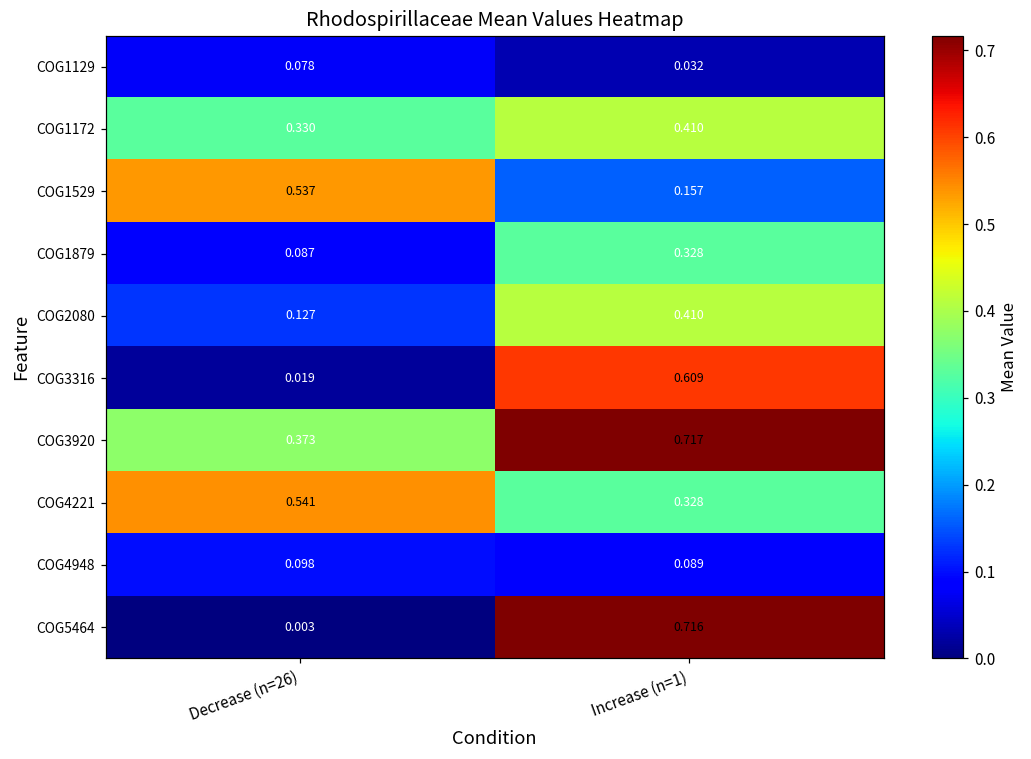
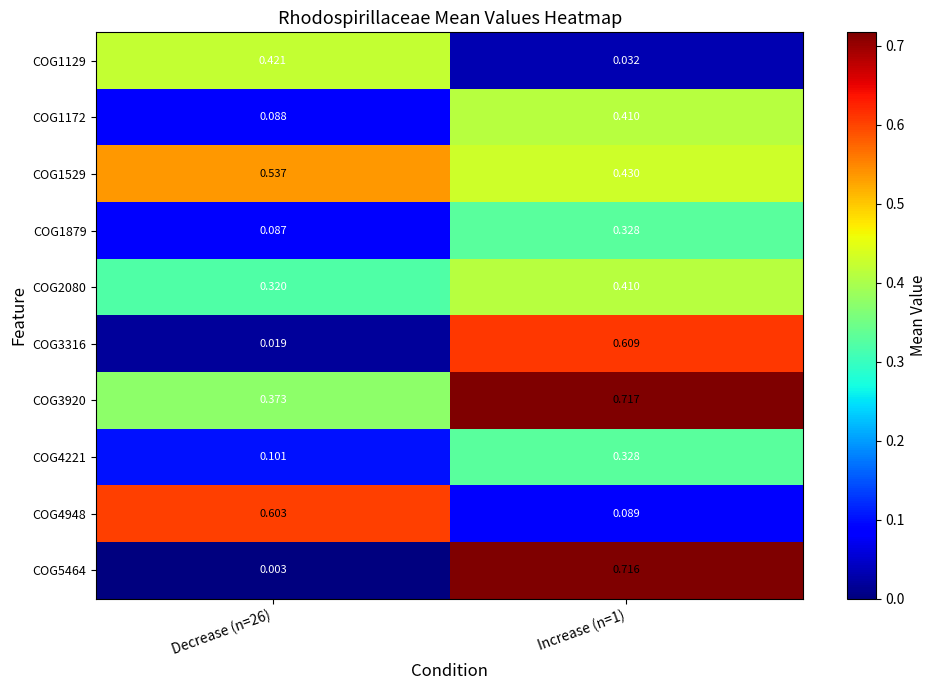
COG1129, Decrease (n=26): 0.078 -> 0.421
COG1172, Decrease (n=26): 0.330 -> 0.088
COG1529, Increase (n=1): 0.157 -> 0.430
COG2080, Decrease (n=26): 0.127 -> 0.320
COG4221, Decrease (n=26): 0.541 -> 0.101
COG4948, Decrease (n=26): 0.098 -> 0.603
